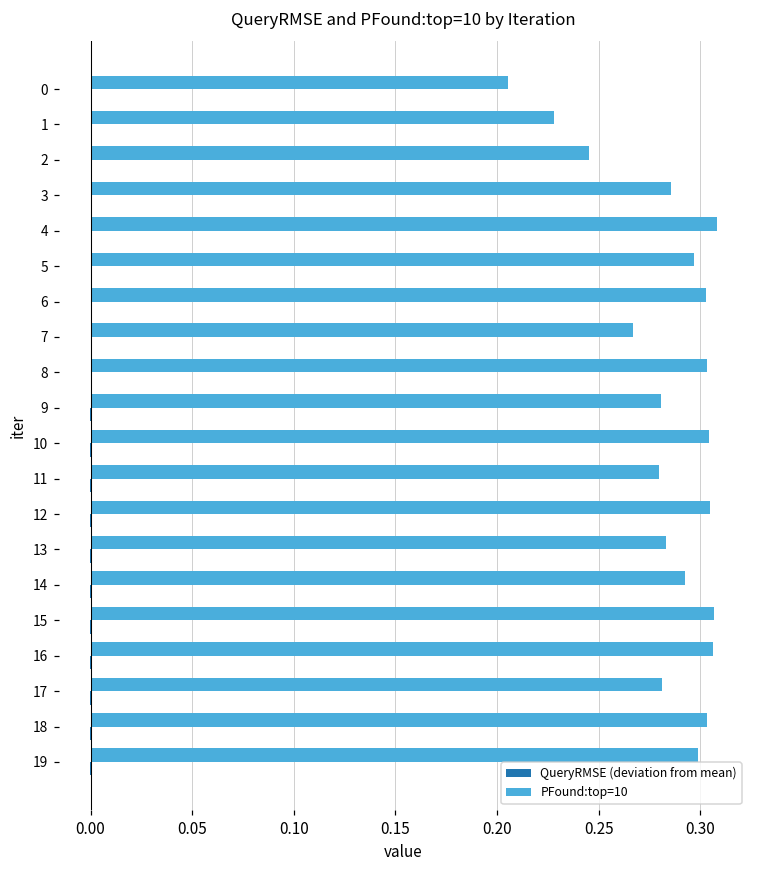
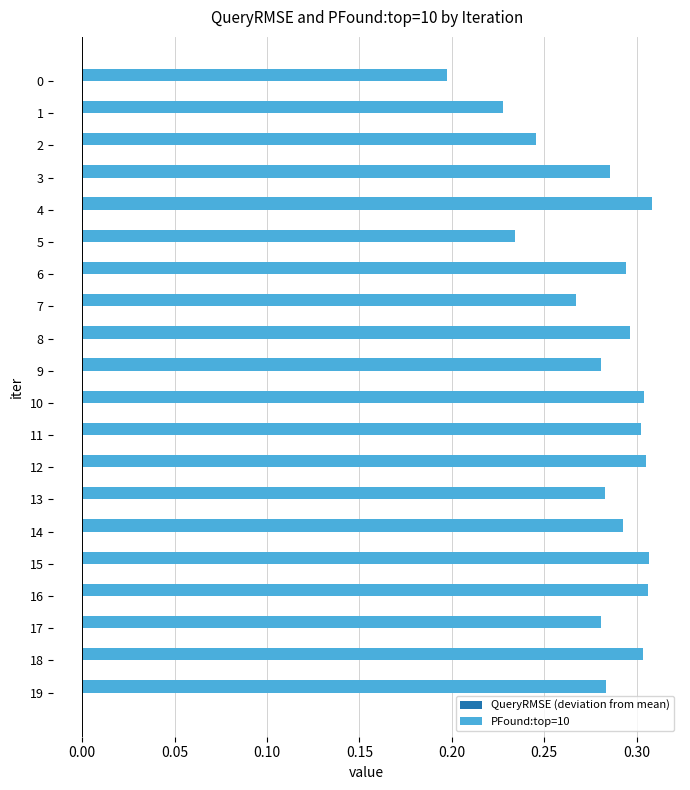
PFound:top=10, 0: 0.206 -> 0.197
PFound:top=10, 5: 0.297 -> 0.234
PFound:top=10, 6: 0.303 -> 0.294
PFound:top=10, 8: 0.303 -> 0.297
PFound:top=10, 11: 0.280 -> 0.302
PFound:top=10, 19: 0.299 -> 0.283
